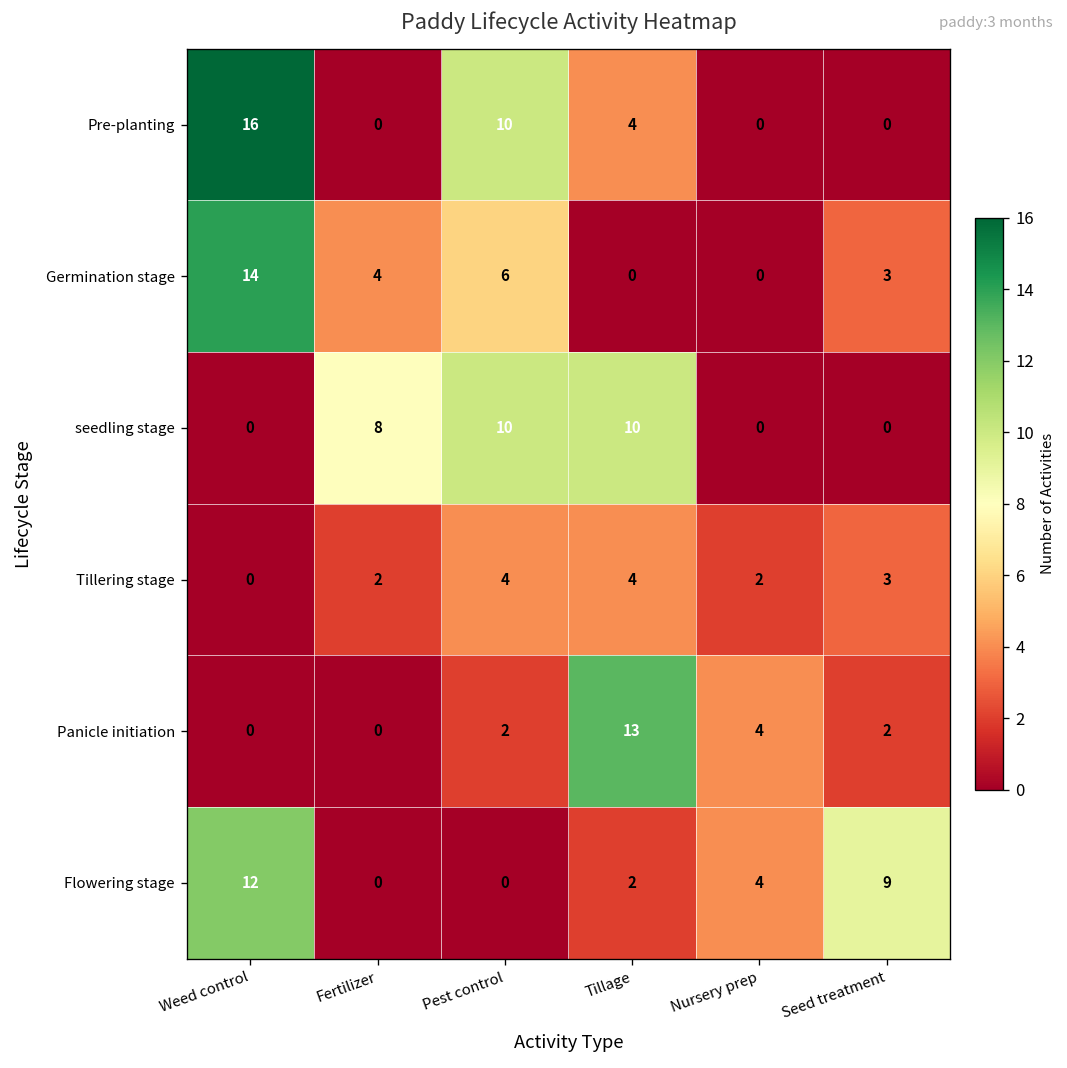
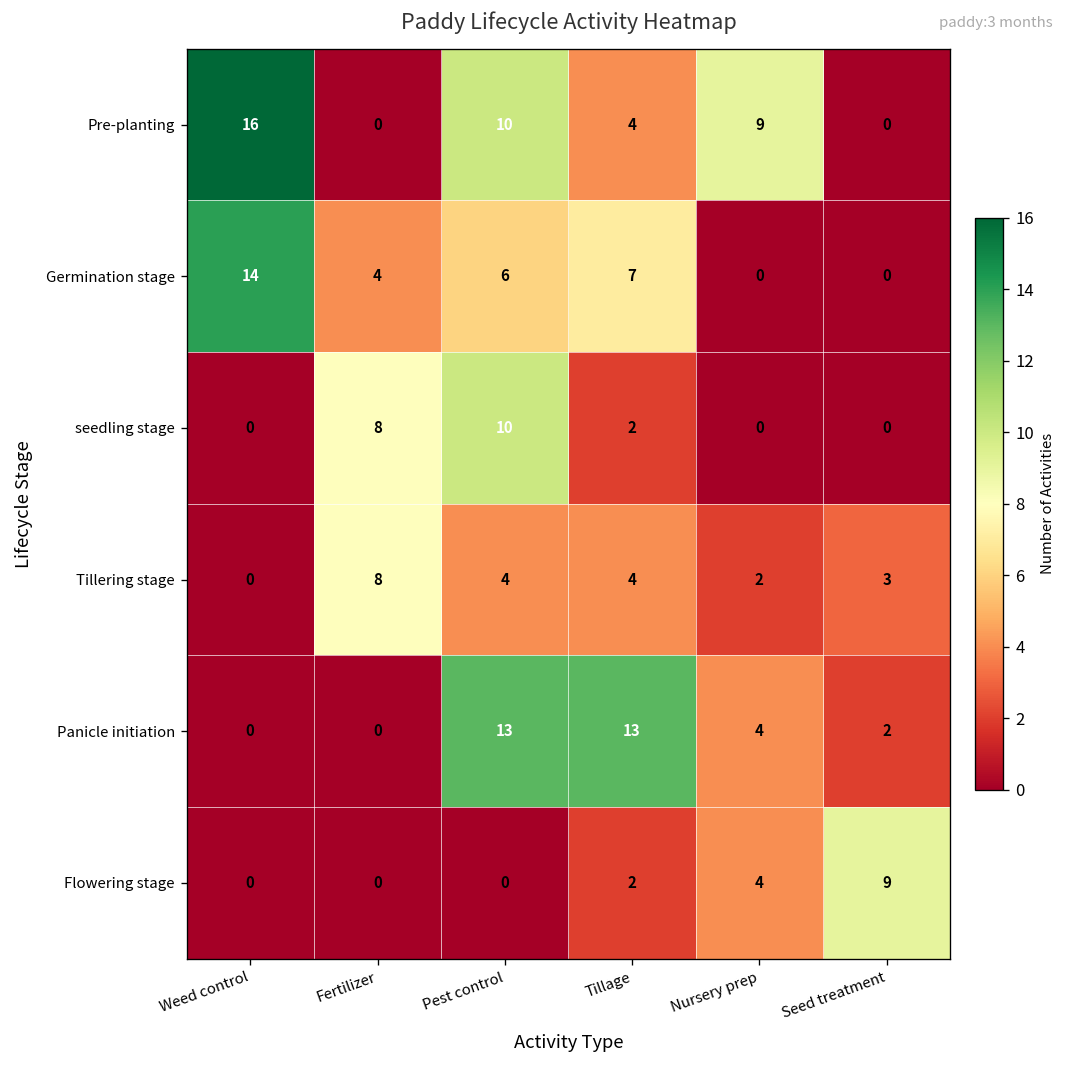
Pre-planting, Nursery prep: 0 -> 9
Germination stage, Tillage: 0 -> 7
Germination stage, Seed treatment: 3 -> 0
seedling stage, Tillage: 10 -> 2
Tillering stage, Fertilizer: 2 -> 8
Panicle initiation, Pest control: 2 -> 13
Flowering stage, Weed control: 12 -> 0
